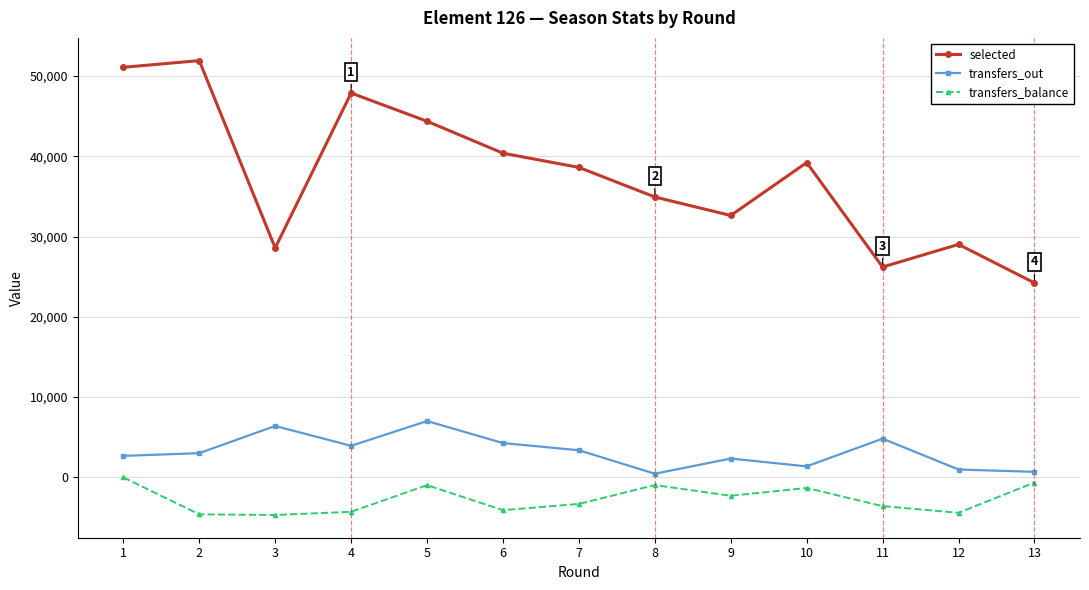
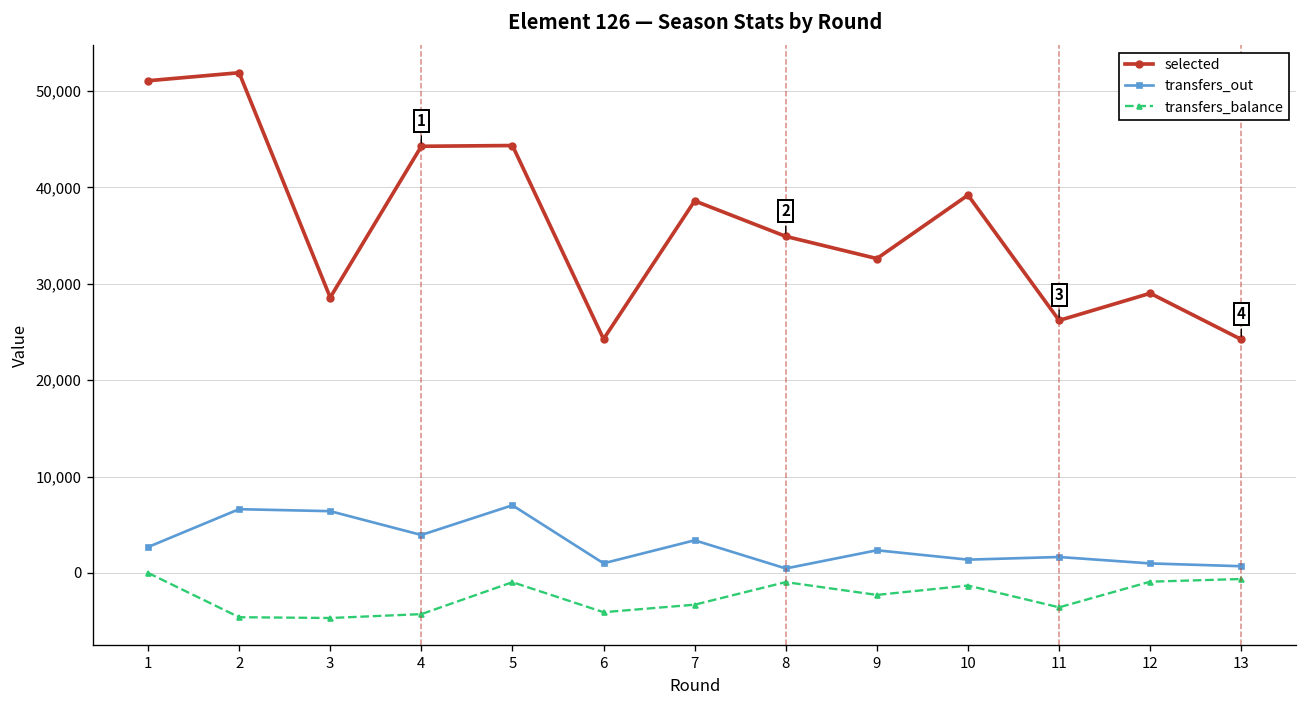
transfers_out, 2: 3,000 -> 7,000
selected, 4: 48,000 -> 44,000
selected, 6: 40,000 -> 24,000
transfers_out, 6: 4,000 -> 1,000
transfers_out, 11: 5,000 -> 2,000
transfers_balance, 12: -4,000 -> -1,000
